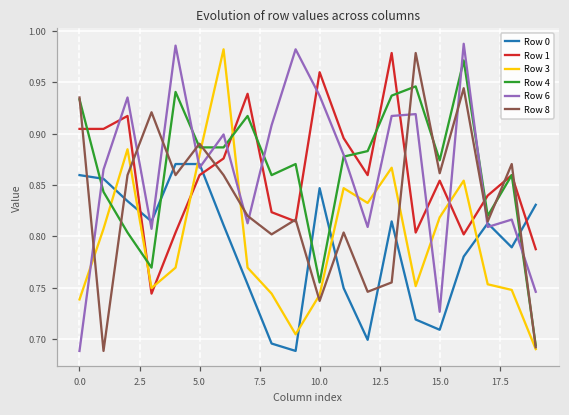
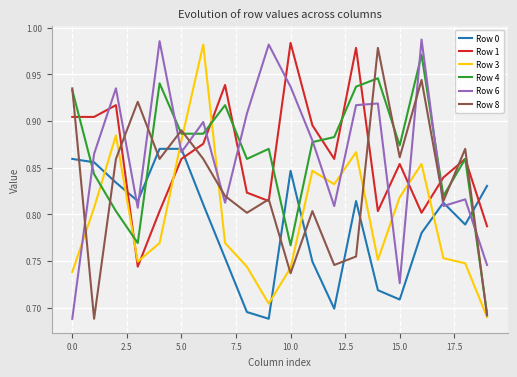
Row 1, 10.0: 0.96 -> 0.98
Row 4, 10.0: 0.76 -> 0.77
